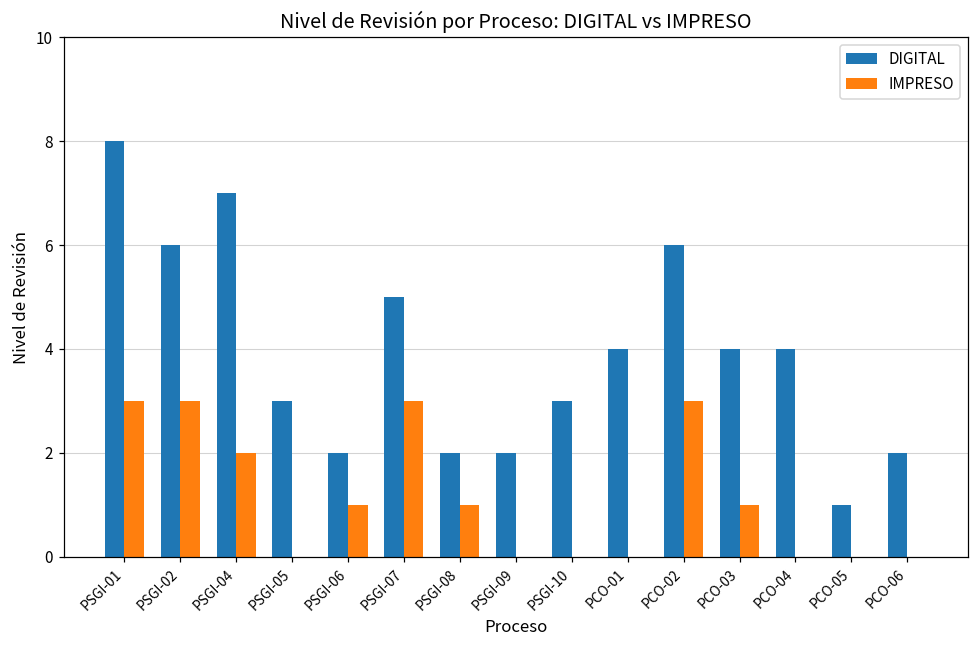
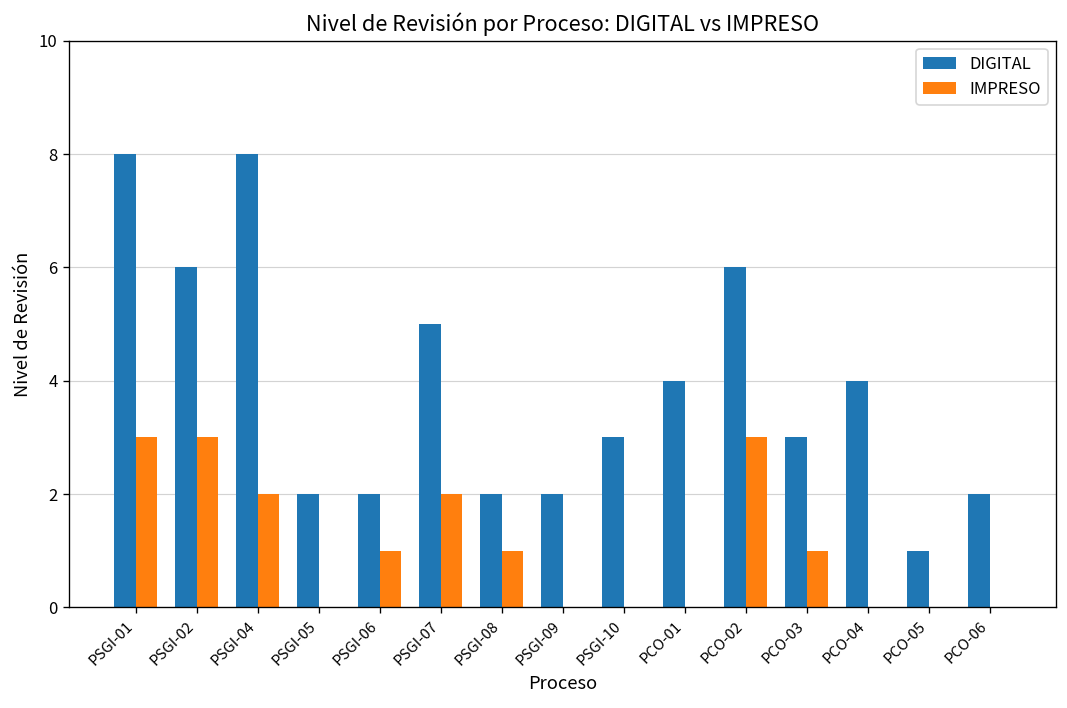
DIGITAL, PSGI-04: 7 -> 8
DIGITAL, PSGI-05: 3 -> 2
IMPRESO, PSGI-07: 3 -> 2
DIGITAL, PCO-03: 4 -> 3
